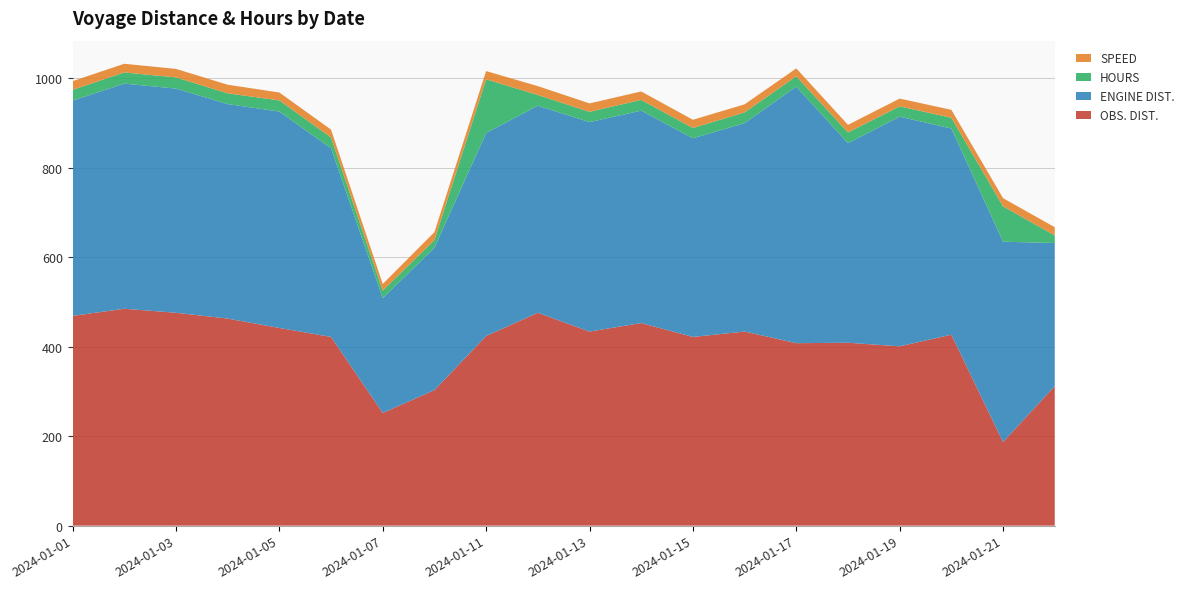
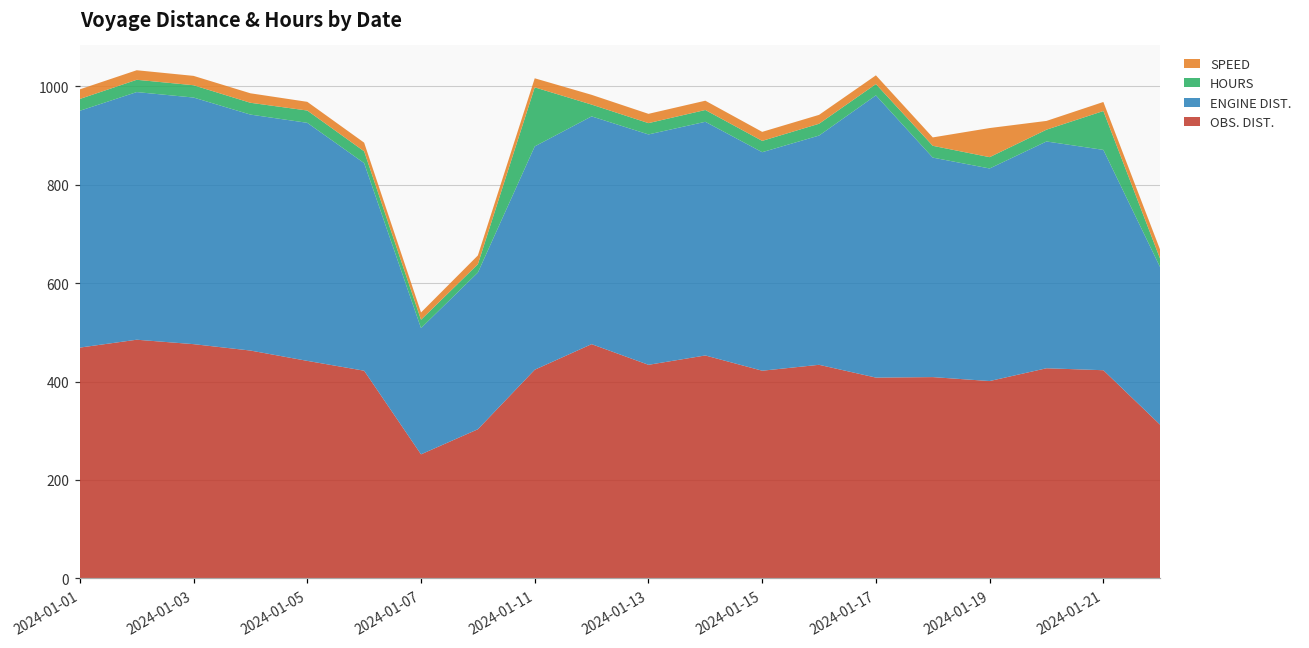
ENGINE DIST., 2024-01-19: 510 -> 430
SPEED, 2024-01-19: 20 -> 60
OBS. DIST., 2024-01-21: 190 -> 420
